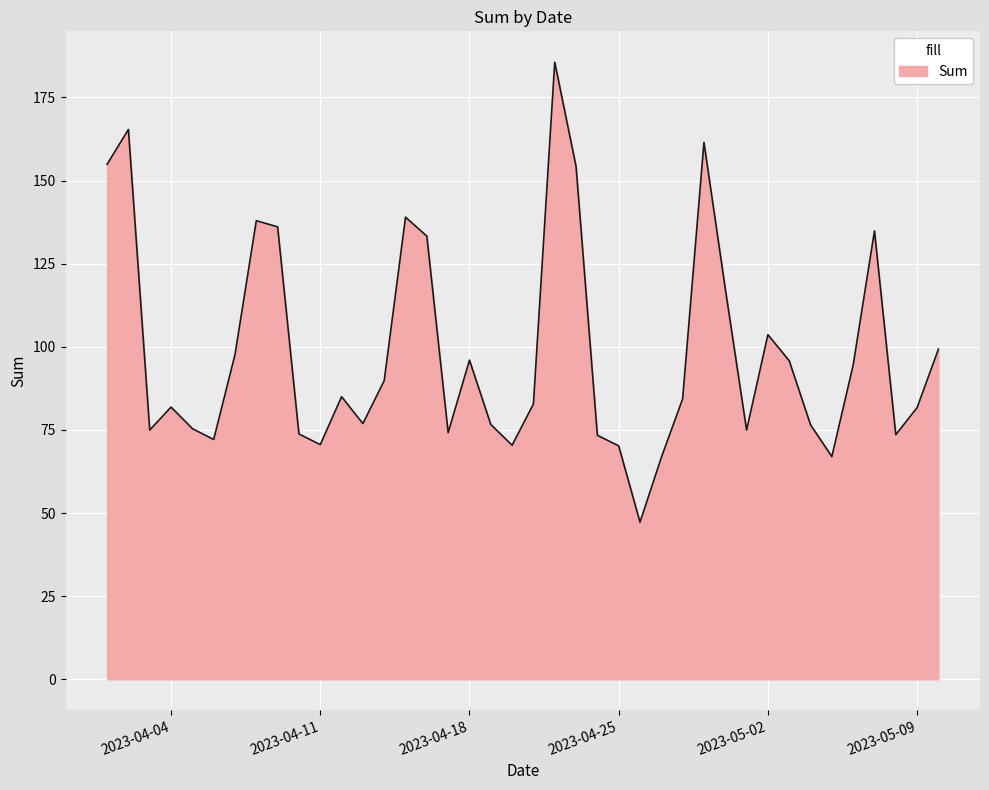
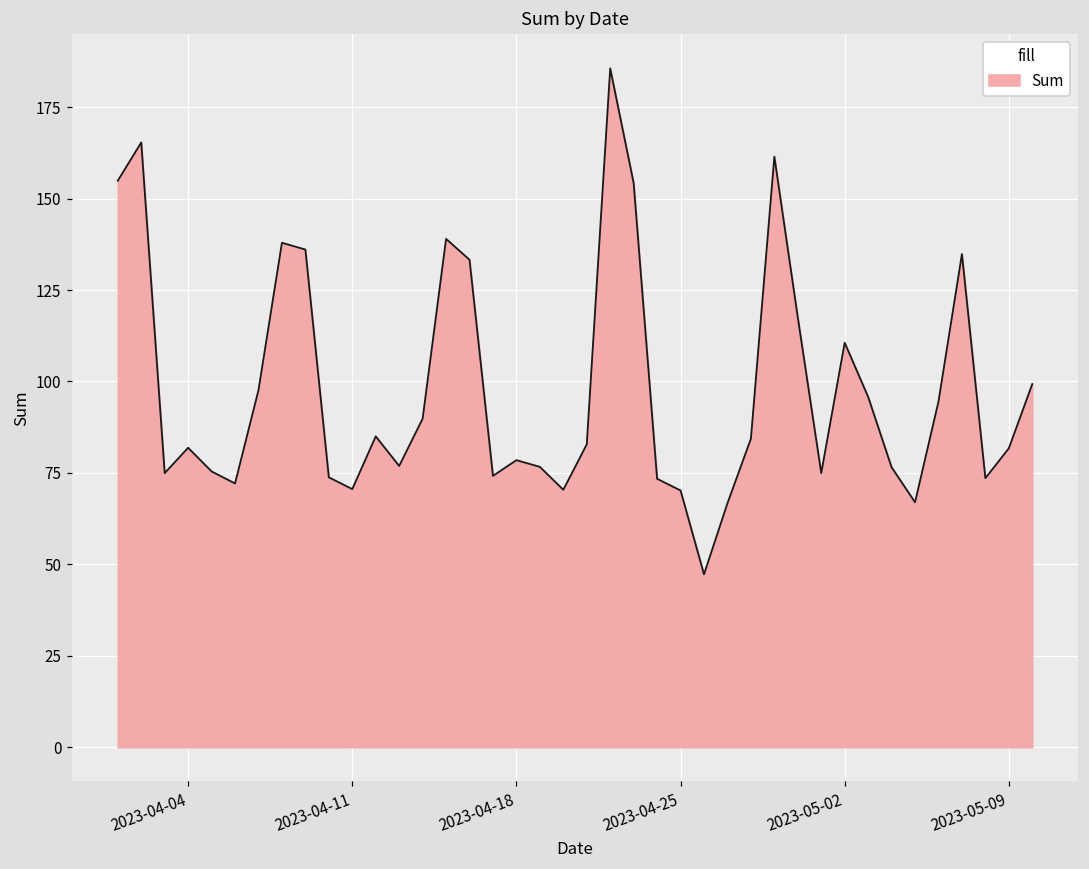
2023-04-18: 96 -> 78
2023-05-02: 104 -> 111
